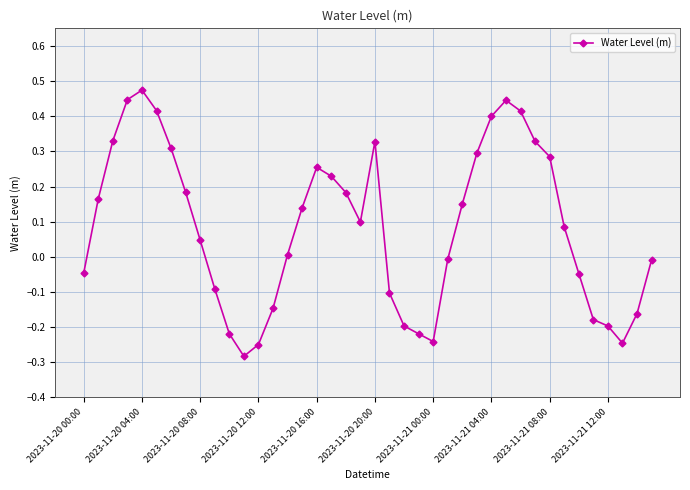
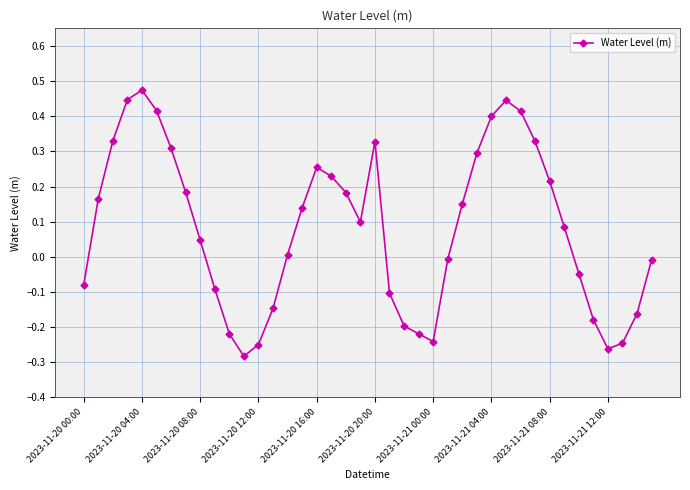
2023-11-20 00:00: -0.05 -> -0.08
2023-11-21 08:00: 0.29 -> 0.22
2023-11-21 12:00: -0.20 -> -0.26
